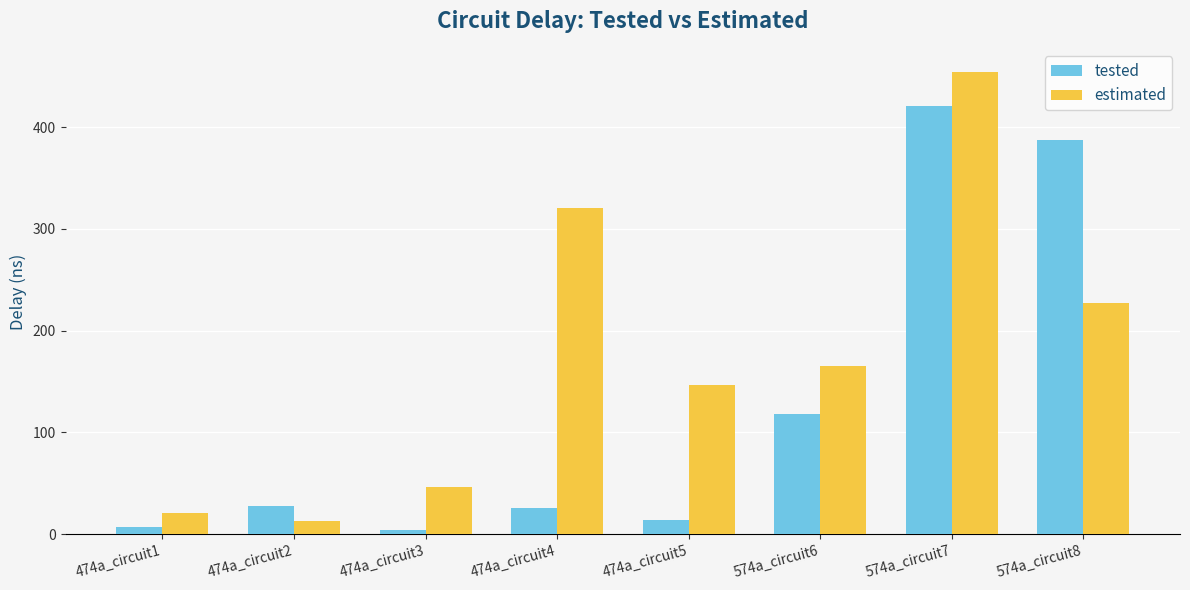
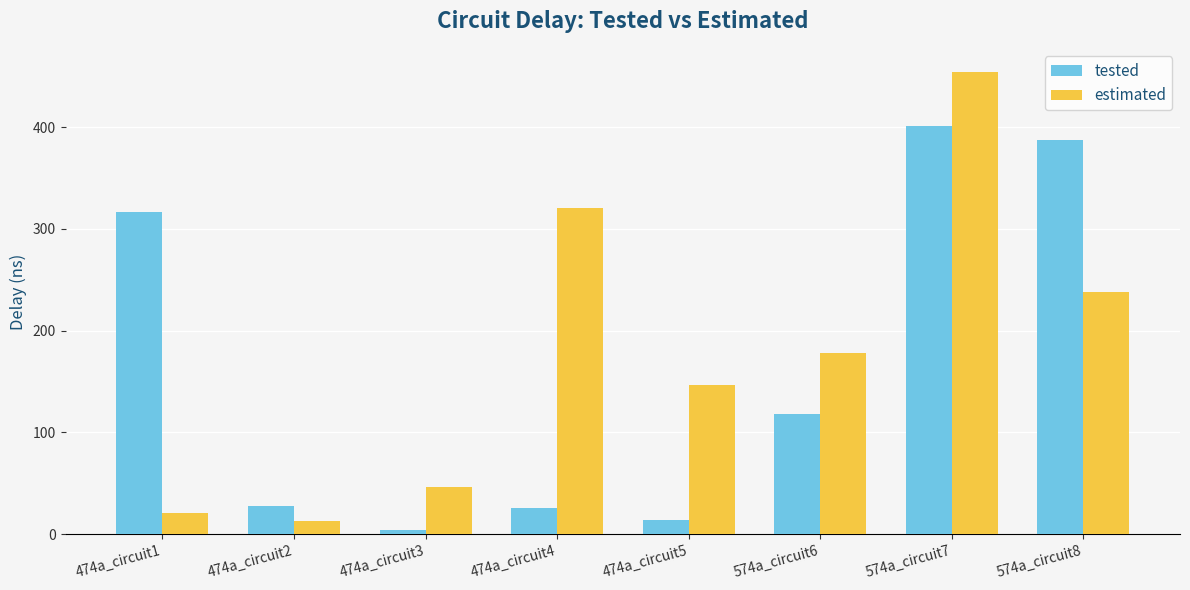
tested, 474a_circuit1: 7 -> 316
estimated, 574a_circuit6: 165 -> 178
tested, 574a_circuit7: 421 -> 401
estimated, 574a_circuit8: 227 -> 238
